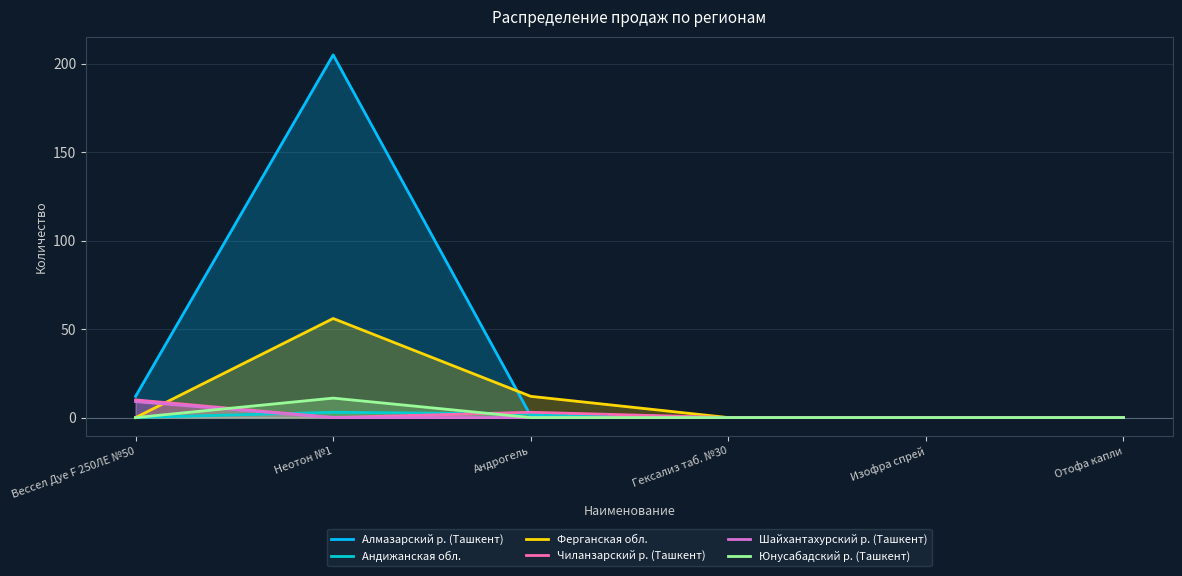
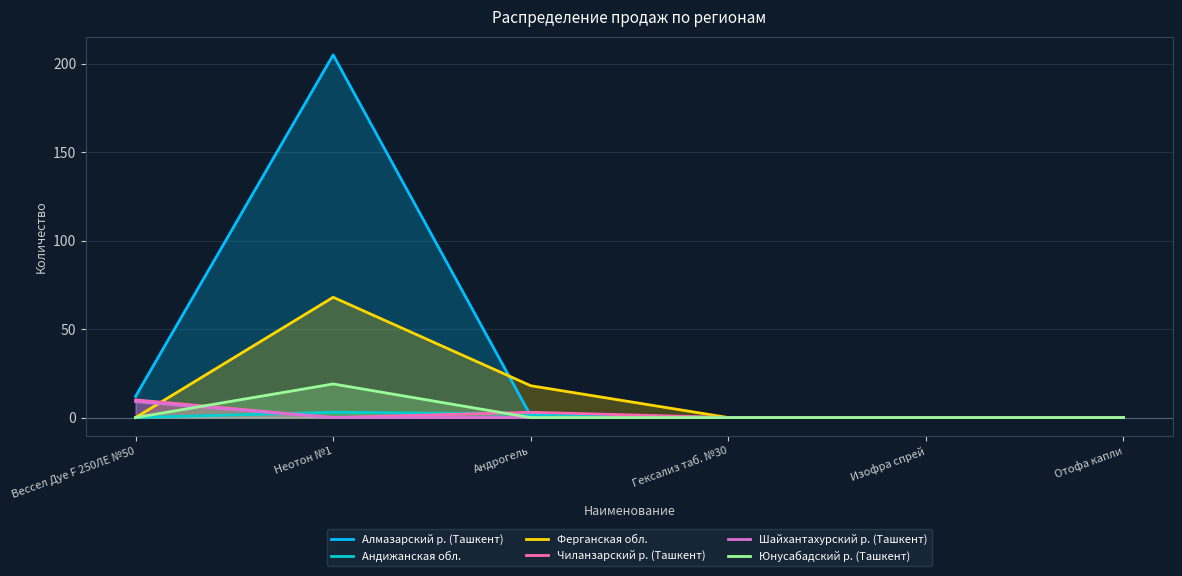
Ферганская обл., Неотон №1: 56 -> 68
Юнусабадский р. (Ташкент), Неотон №1: 11 -> 19
Ферганская обл., Андрогель: 12 -> 18
